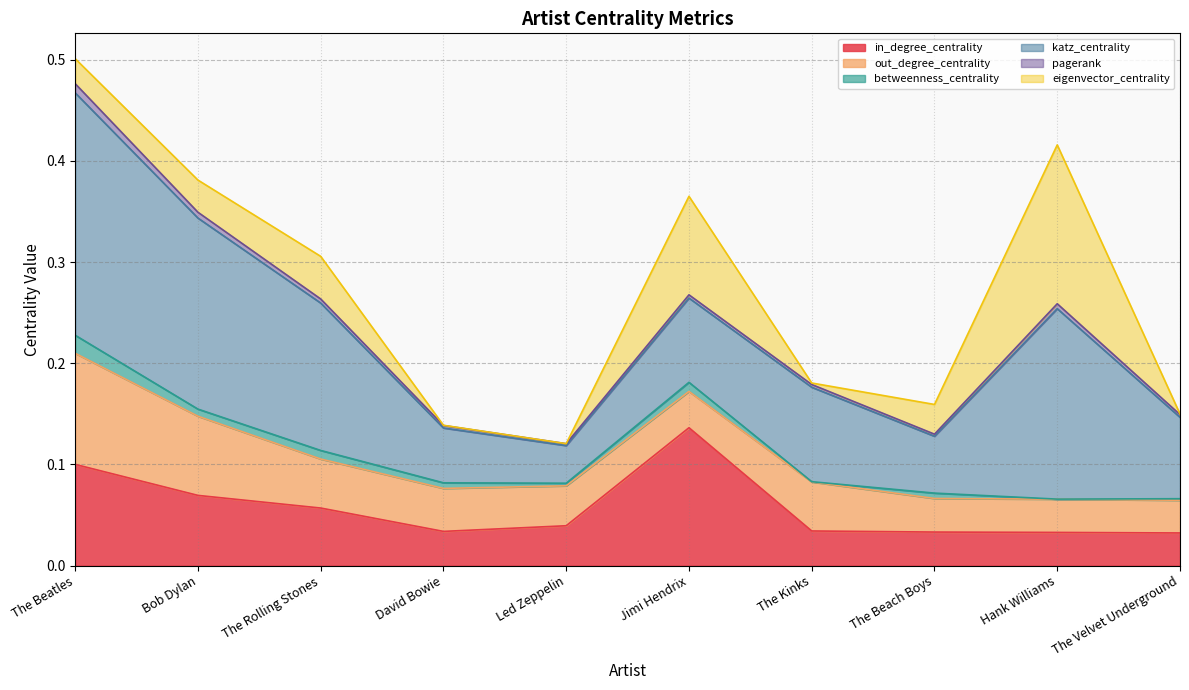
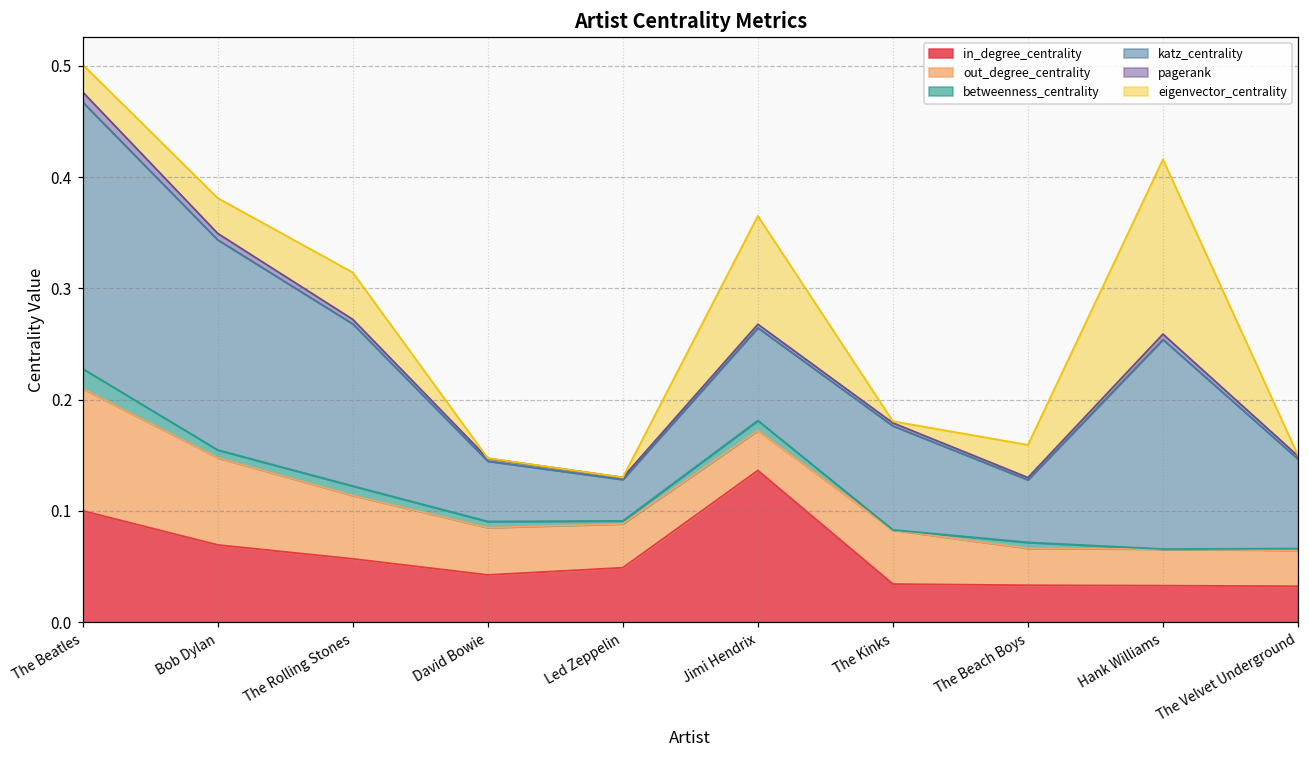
out_degree_centrality, The Rolling Stones: 0.048 -> 0.057
in_degree_centrality, David Bowie: 0.034 -> 0.042
in_degree_centrality, Led Zeppelin: 0.039 -> 0.049
